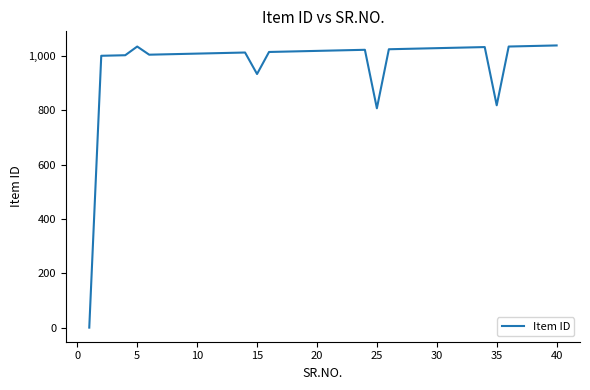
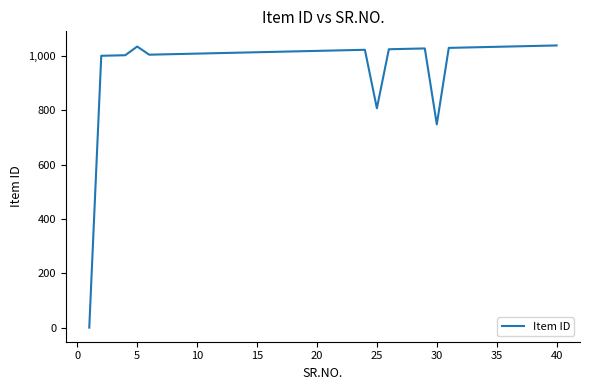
15: 930 -> 1,010
30: 1,030 -> 750
35: 820 -> 1,030
